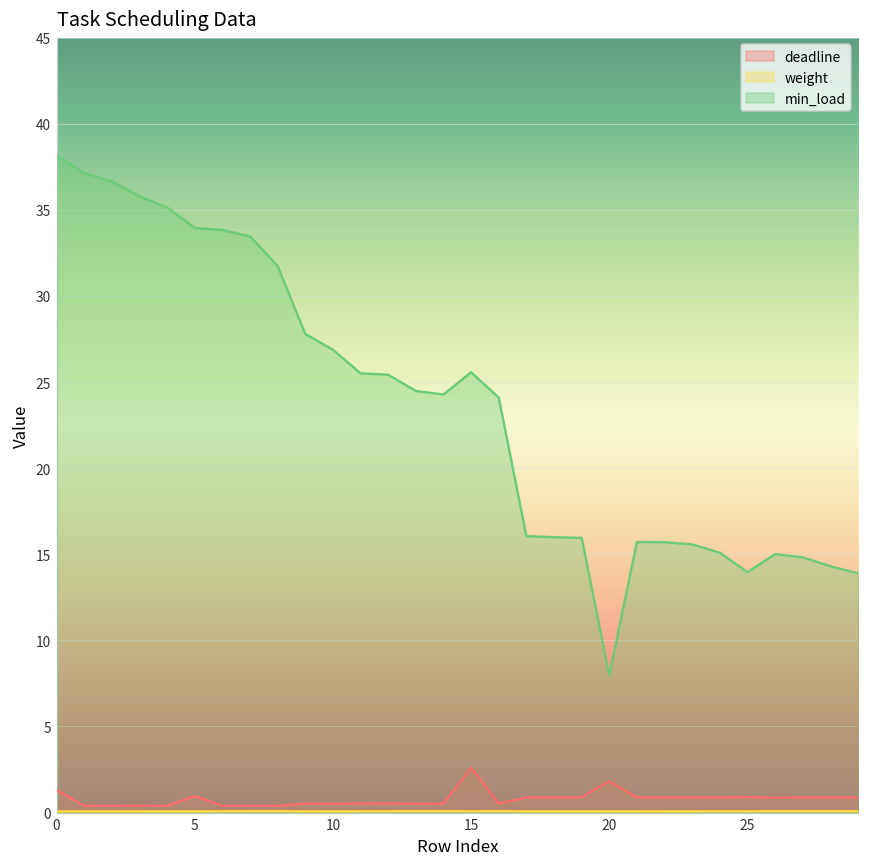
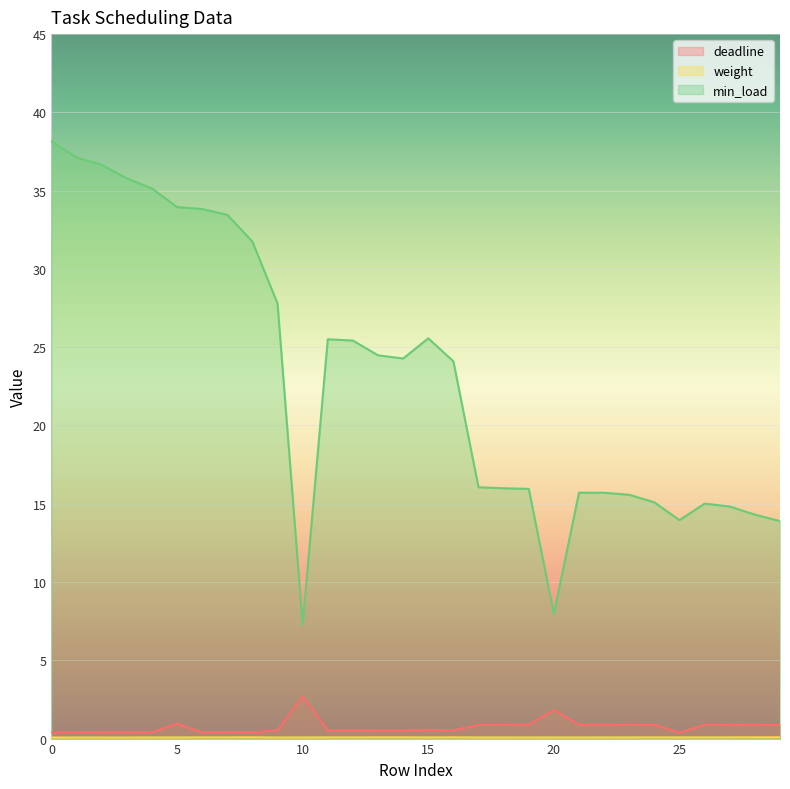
deadline, 0: 1.3 -> 0.4
deadline, 10: 0.5 -> 2.7
min_load, 10: 26.9 -> 7.3
deadline, 15: 2.6 -> 0.6
deadline, 25: 0.9 -> 0.4
